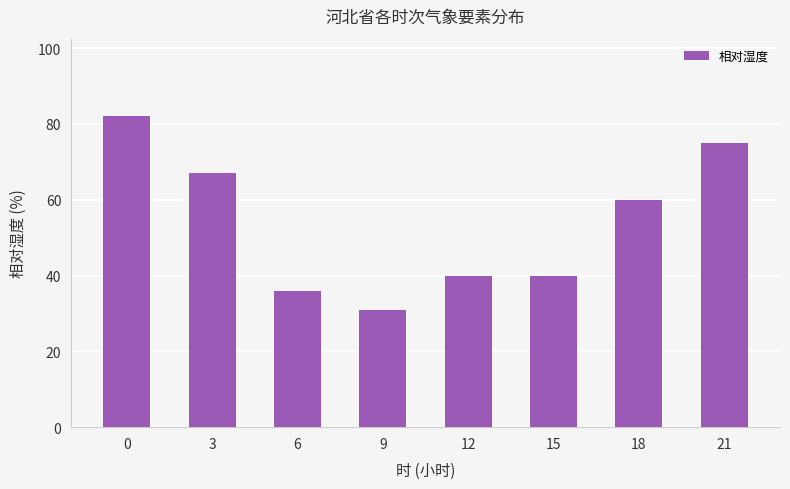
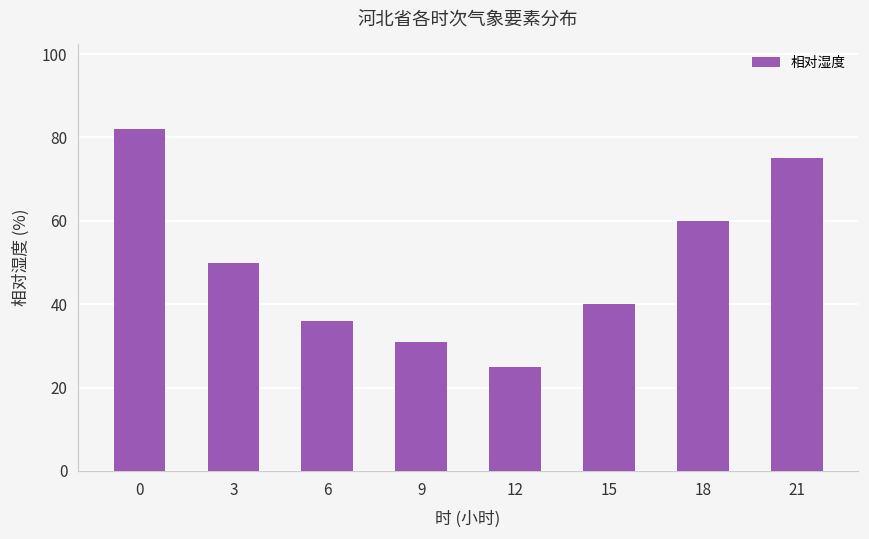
3: 67 -> 50
12: 40 -> 25
